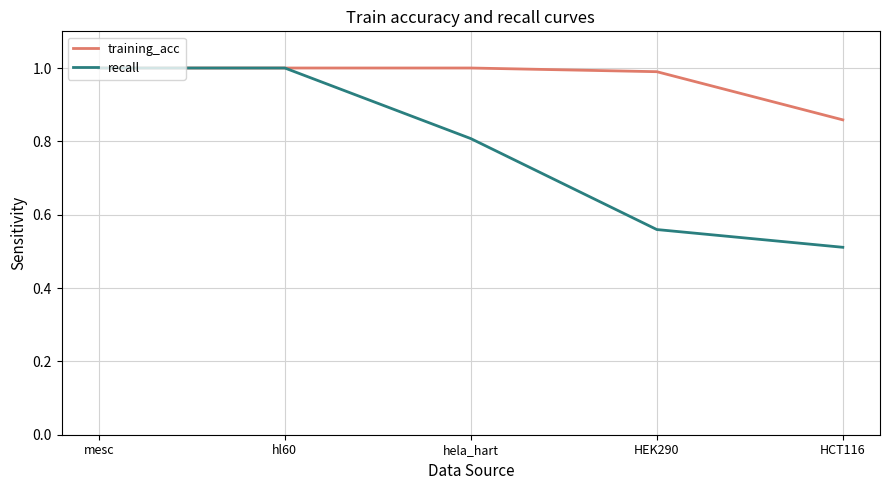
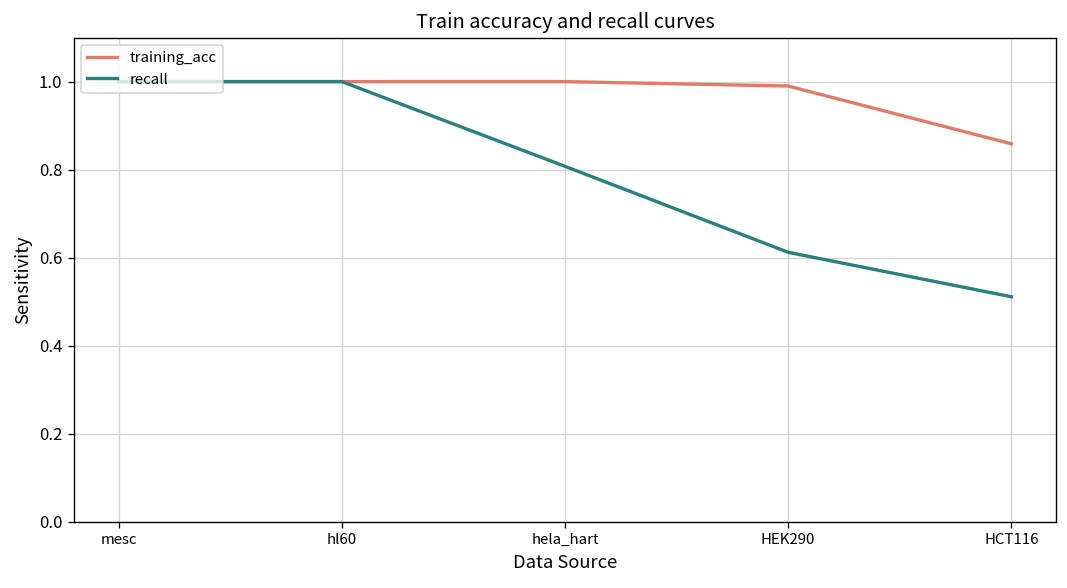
recall, HEK290: 0.56 -> 0.61
